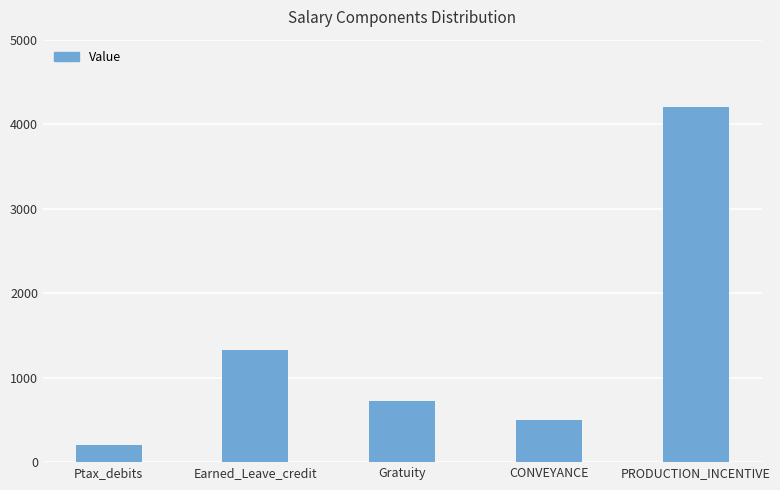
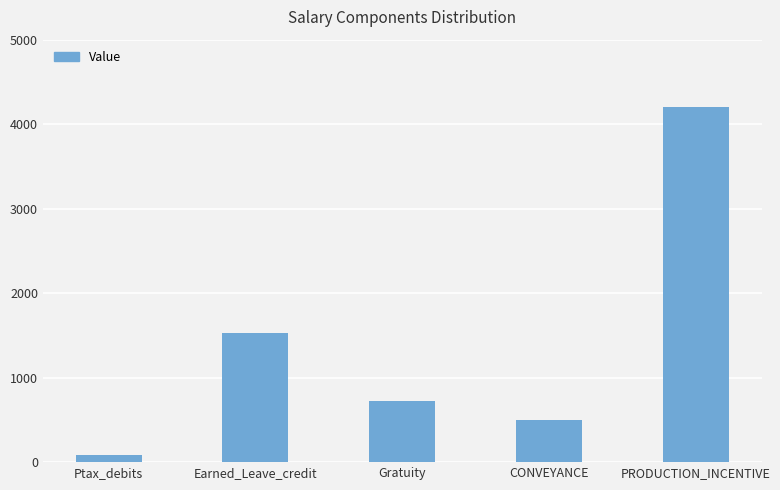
Ptax_debits: 200 -> 100
Earned_Leave_credit: 1300 -> 1500
